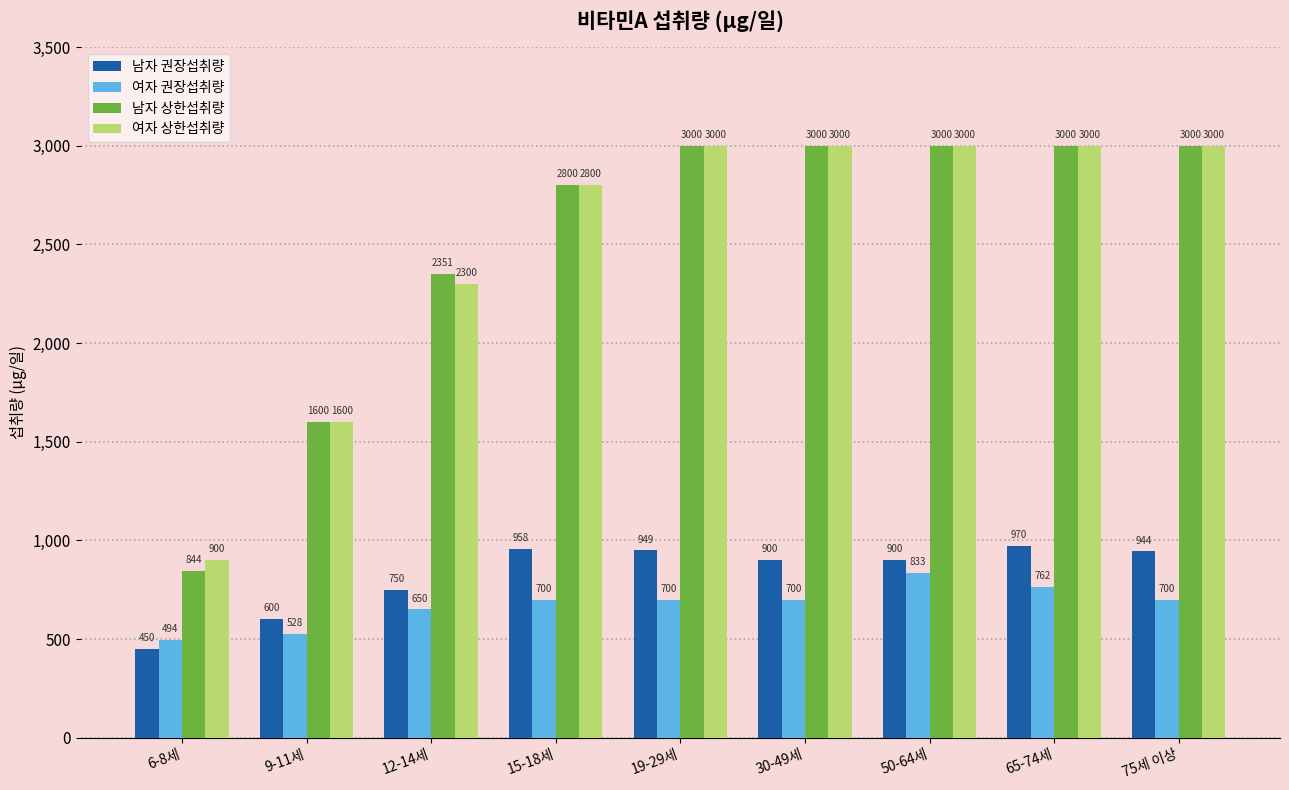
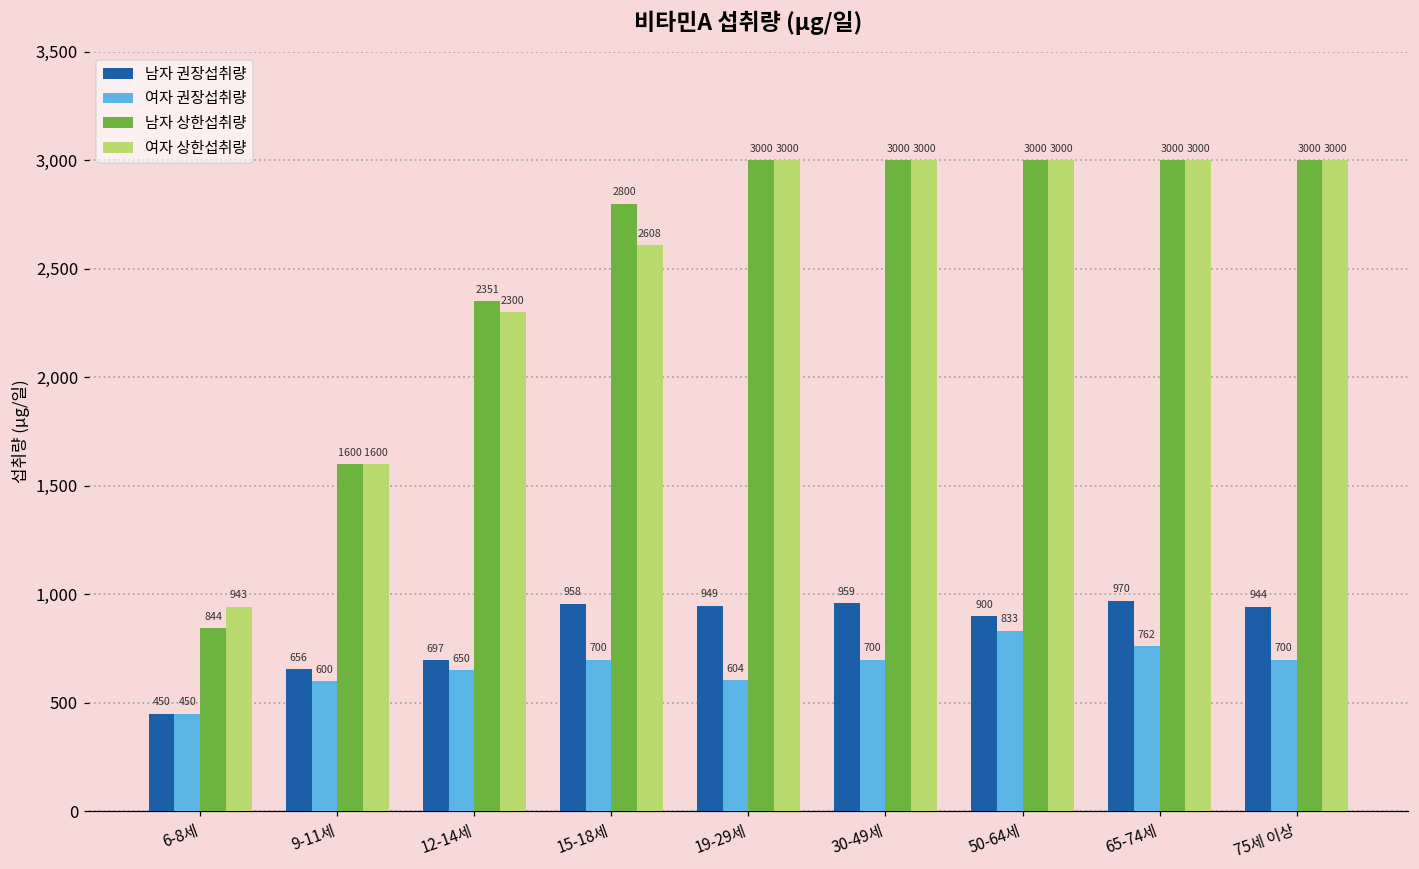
여자 권장섭취량, 6-8세: 494 -> 450
여자 상한섭취량, 6-8세: 900 -> 943
남자 권장섭취량, 9-11세: 600 -> 656
여자 권장섭취량, 9-11세: 528 -> 600
남자 권장섭취량, 12-14세: 750 -> 697
여자 상한섭취량, 15-18세: 2800 -> 2608
여자 권장섭취량, 19-29세: 700 -> 604
남자 권장섭취량, 30-49세: 900 -> 959
